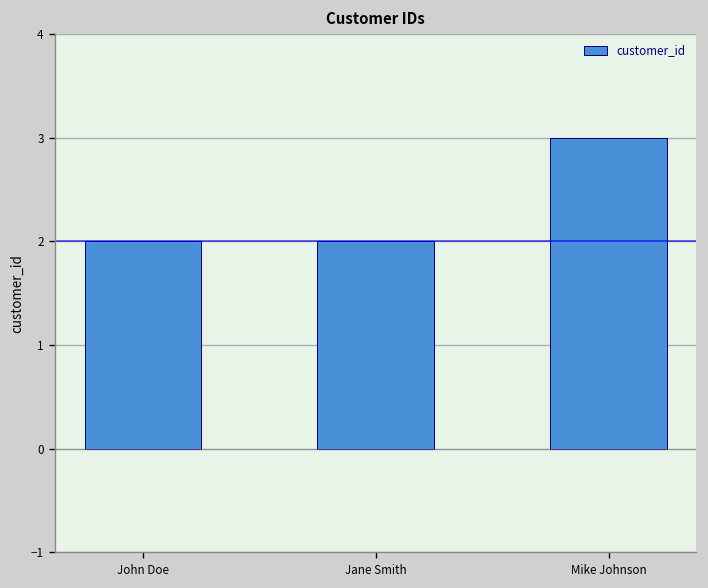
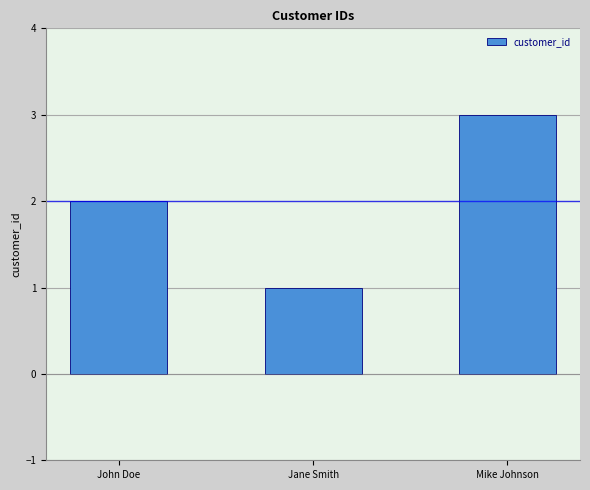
Jane Smith: 2 -> 1
